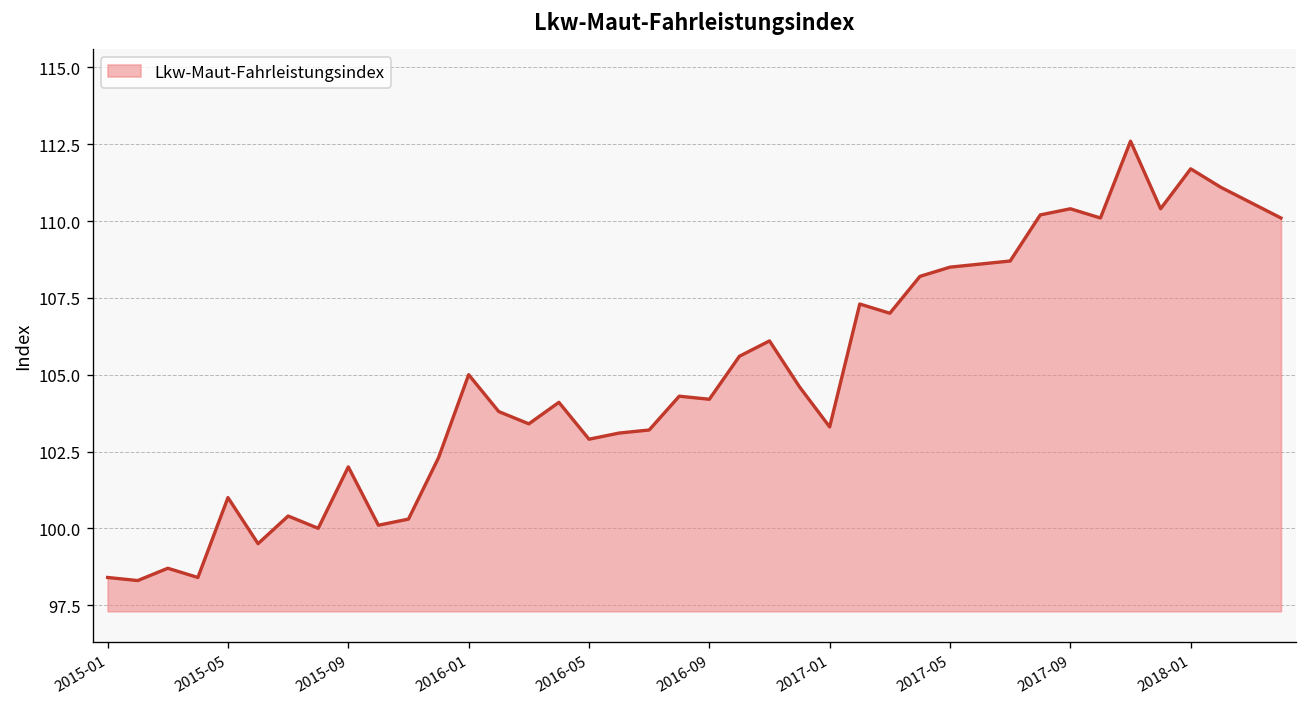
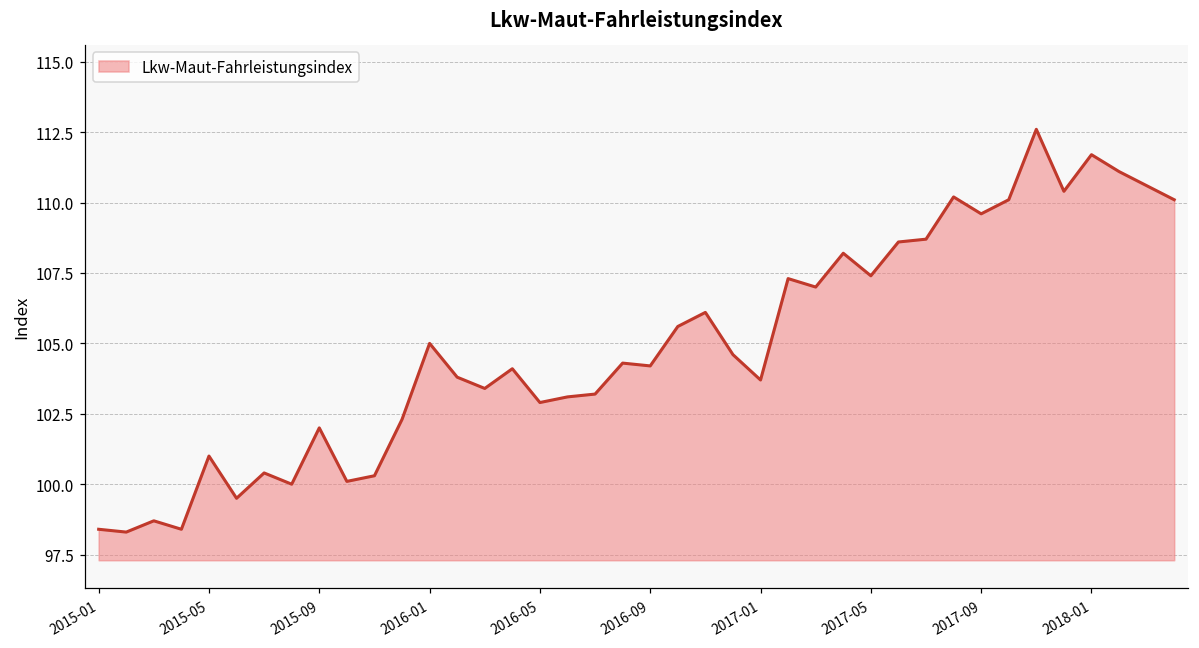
2017-01: 103.3 -> 103.7
2017-05: 108.5 -> 107.4
2017-09: 110.4 -> 109.6
